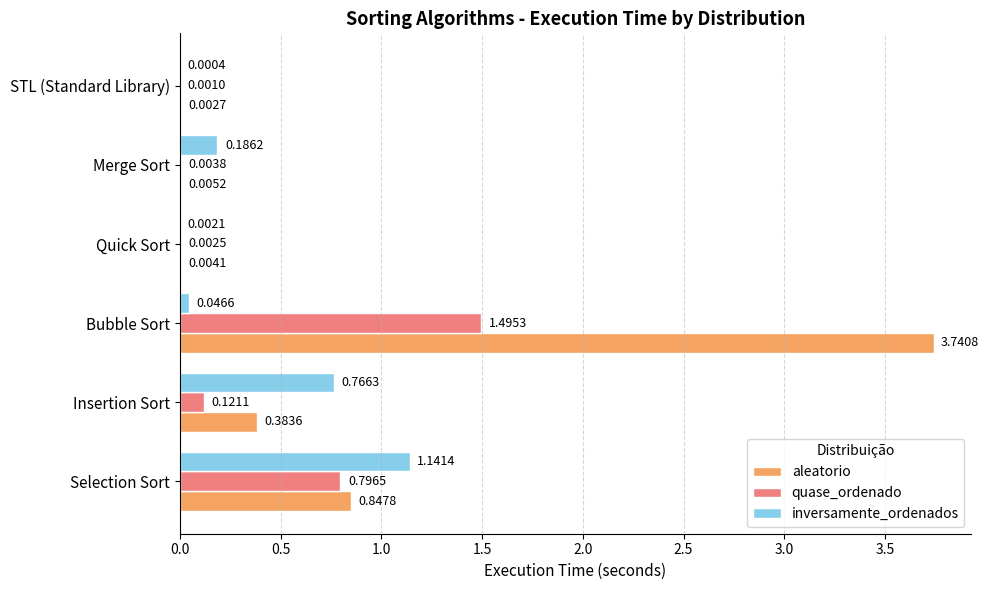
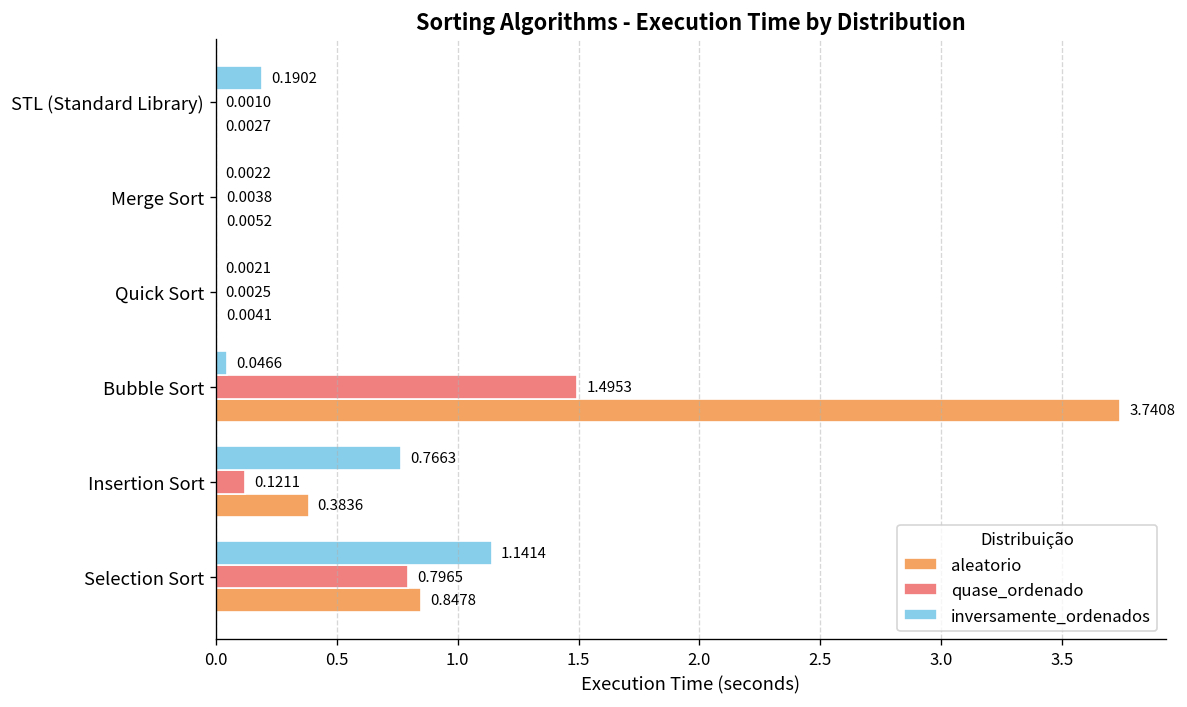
inversamente_ordenados, STL (Standard Library): 0.0004 -> 0.1902
inversamente_ordenados, Merge Sort: 0.1862 -> 0.0022
